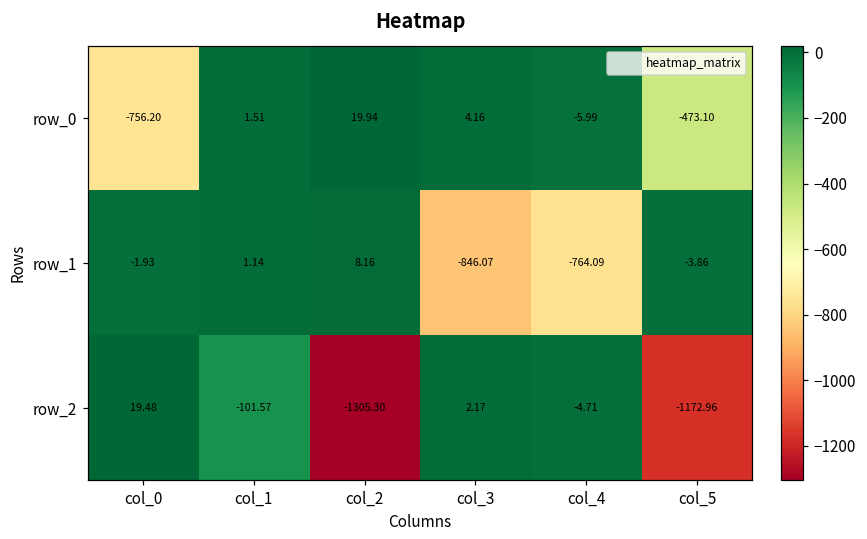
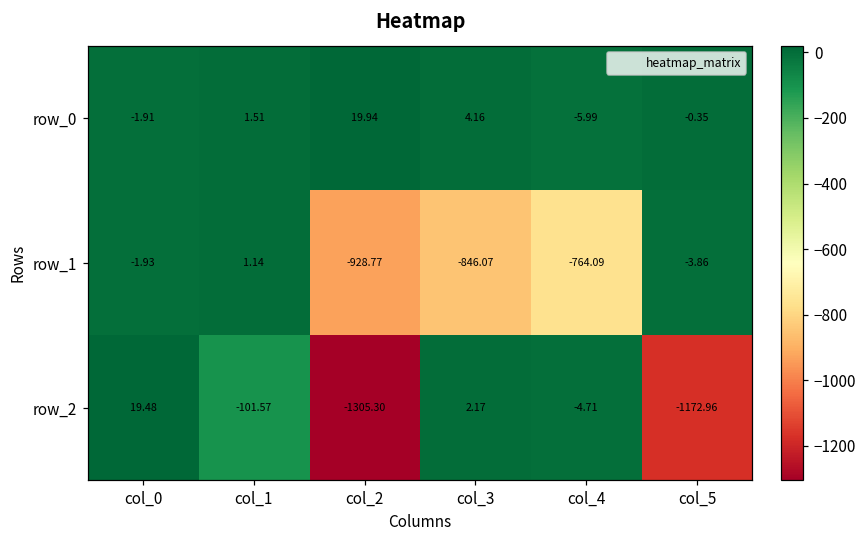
row_0, col_0: -756.20 -> -1.91
row_0, col_5: -473.10 -> -0.35
row_1, col_2: 8.16 -> -928.77
